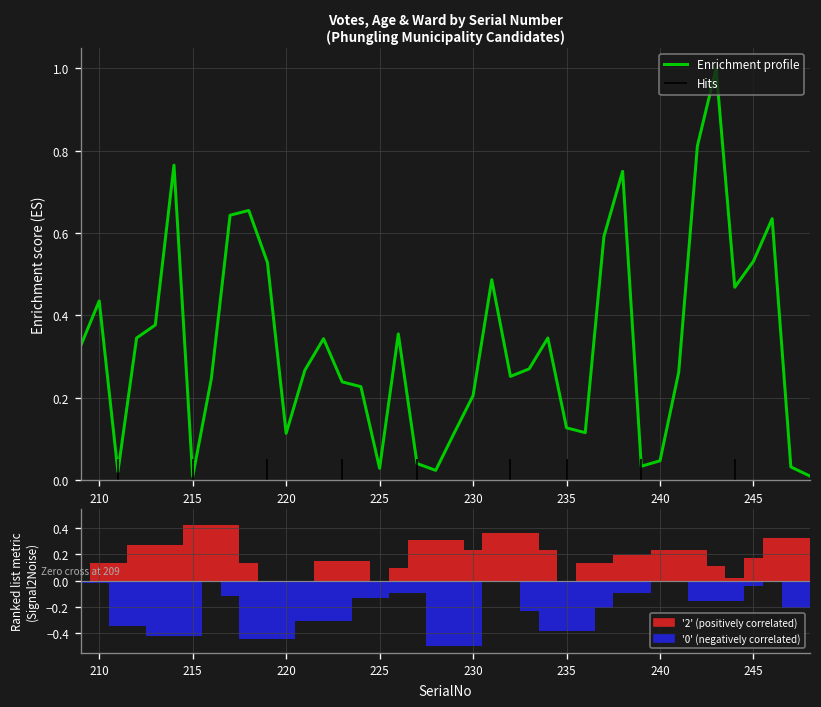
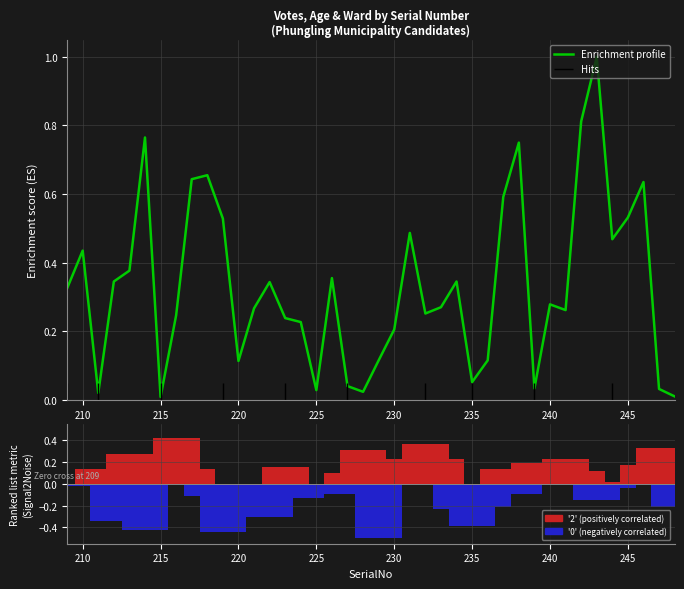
Votes, Age & Ward by Serial Number (Phungling Municipality Candidates), 235: 0.13 -> 0.05
Votes, Age & Ward by Serial Number (Phungling Municipality Candidates), 240: 0.05 -> 0.28
